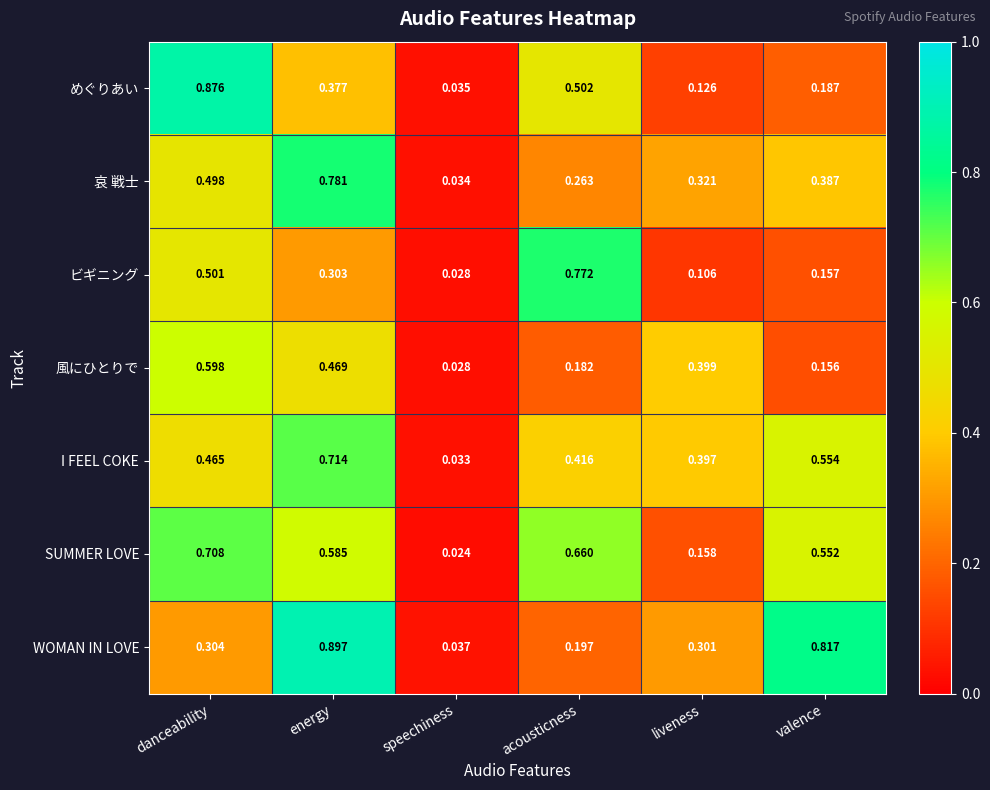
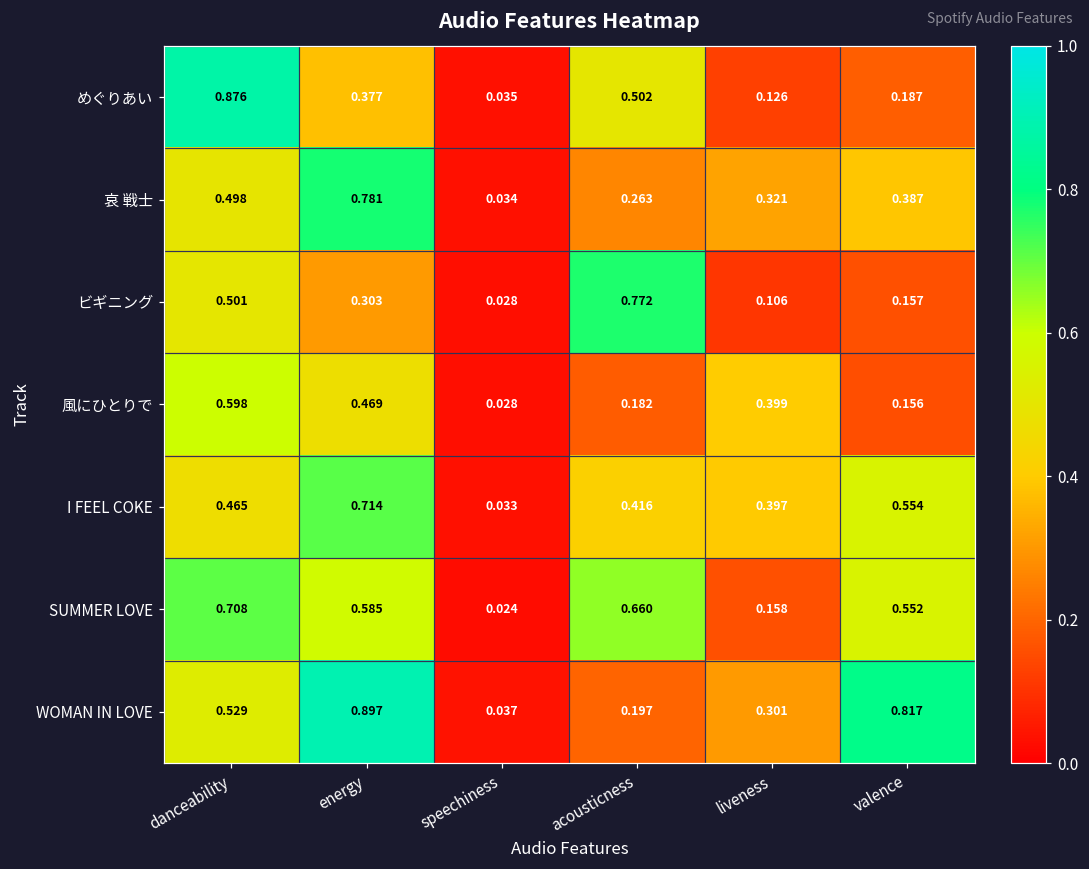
WOMAN IN LOVE, danceability: 0.304 -> 0.529
